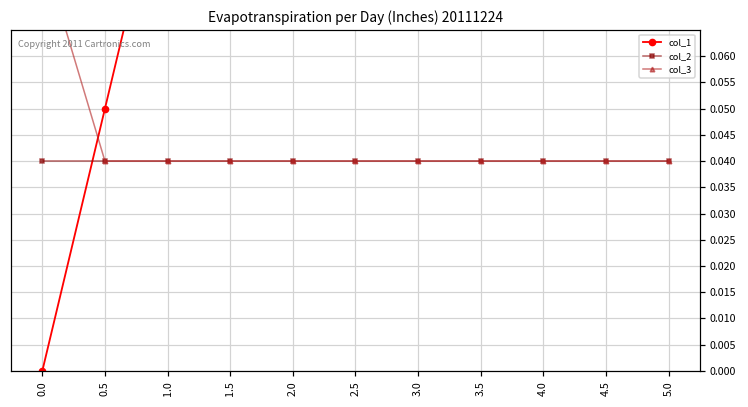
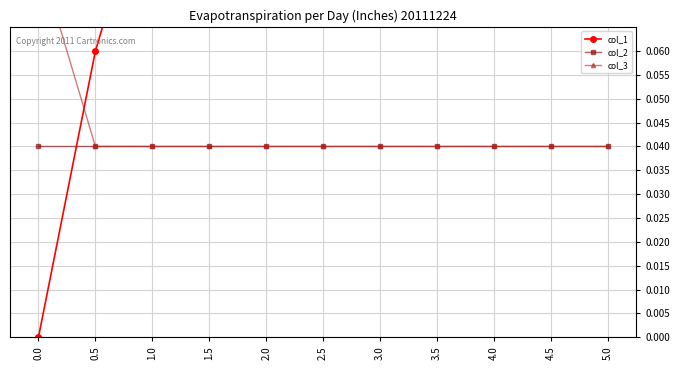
col_1, 0.5: 0.050 -> 0.060
